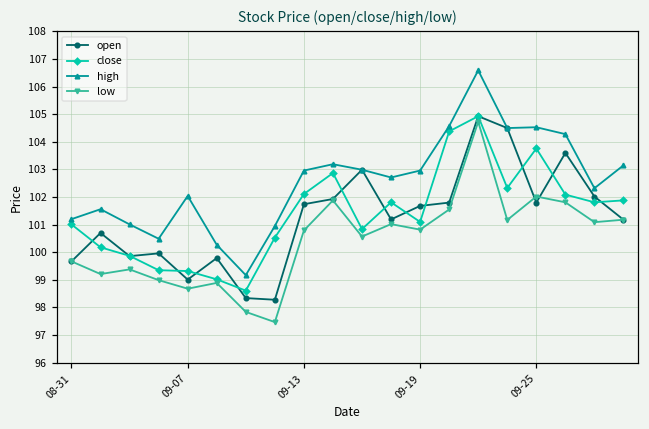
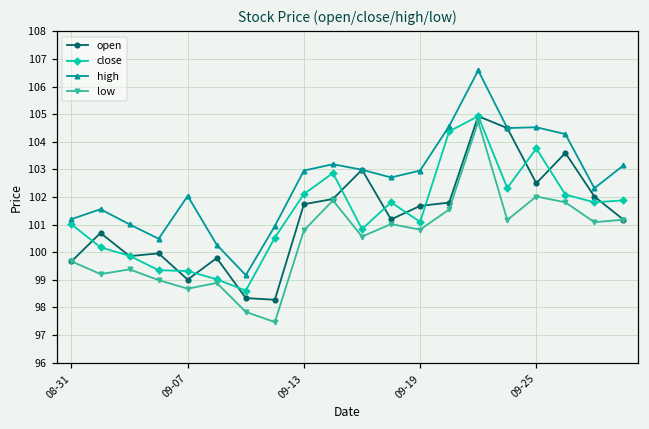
open, 09-25: 101.8 -> 102.5
